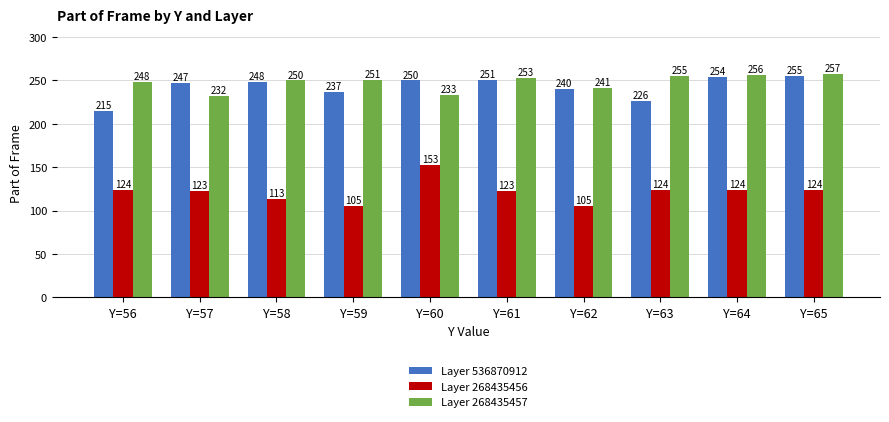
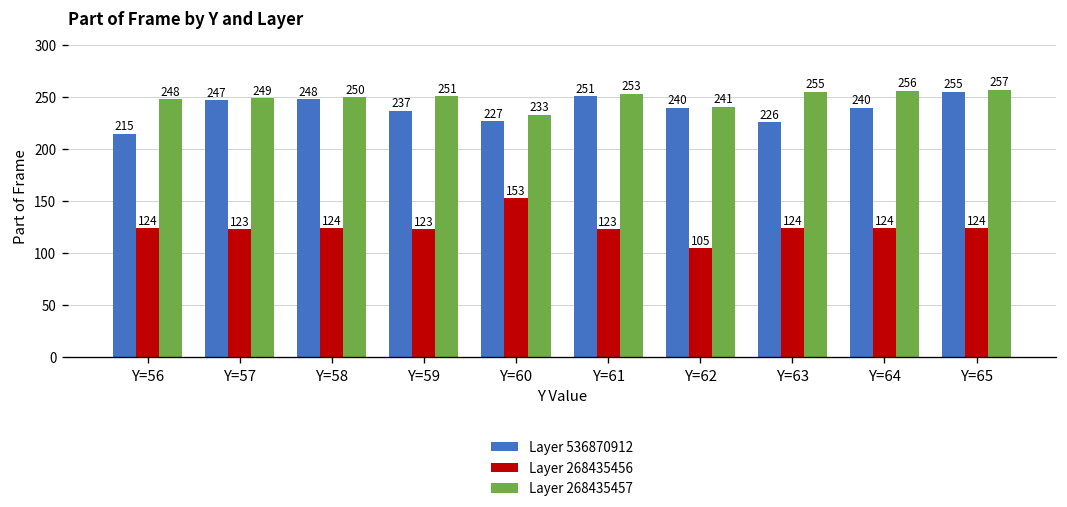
Layer 268435457, Y=57: 232 -> 249
Layer 268435456, Y=58: 113 -> 124
Layer 268435456, Y=59: 105 -> 123
Layer 536870912, Y=60: 250 -> 227
Layer 536870912, Y=64: 254 -> 240
